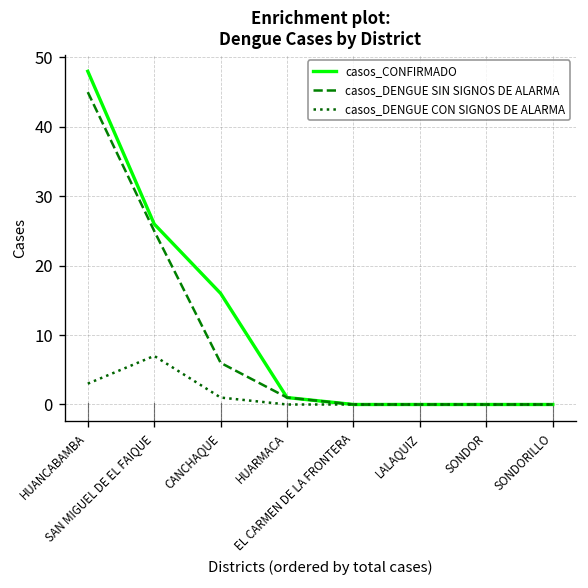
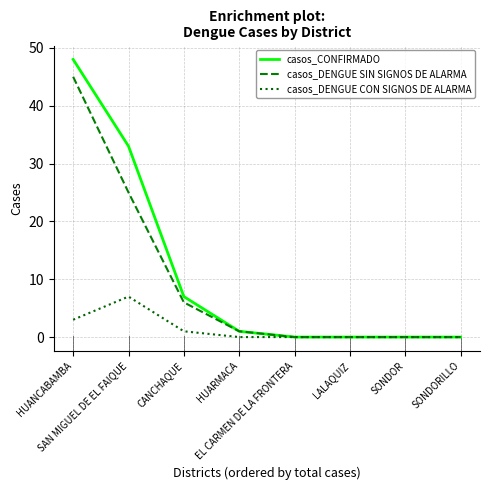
casos_CONFIRMADO, SAN MIGUEL DE EL FAIQUE: 26 -> 33
casos_CONFIRMADO, CANCHAQUE: 16 -> 7
